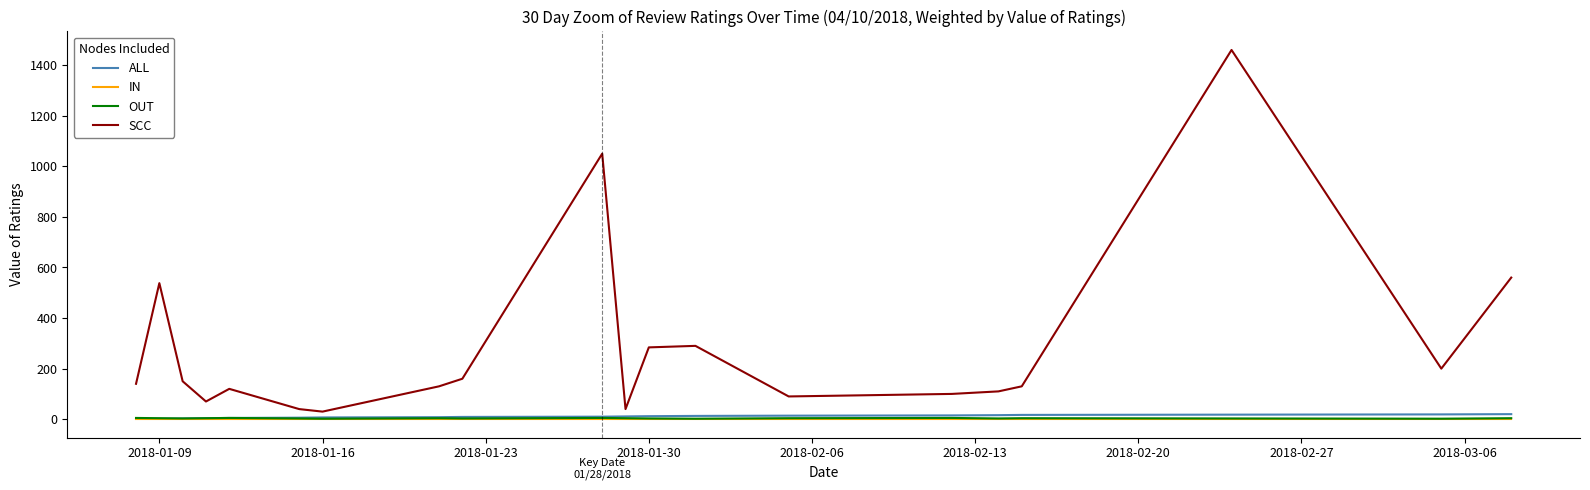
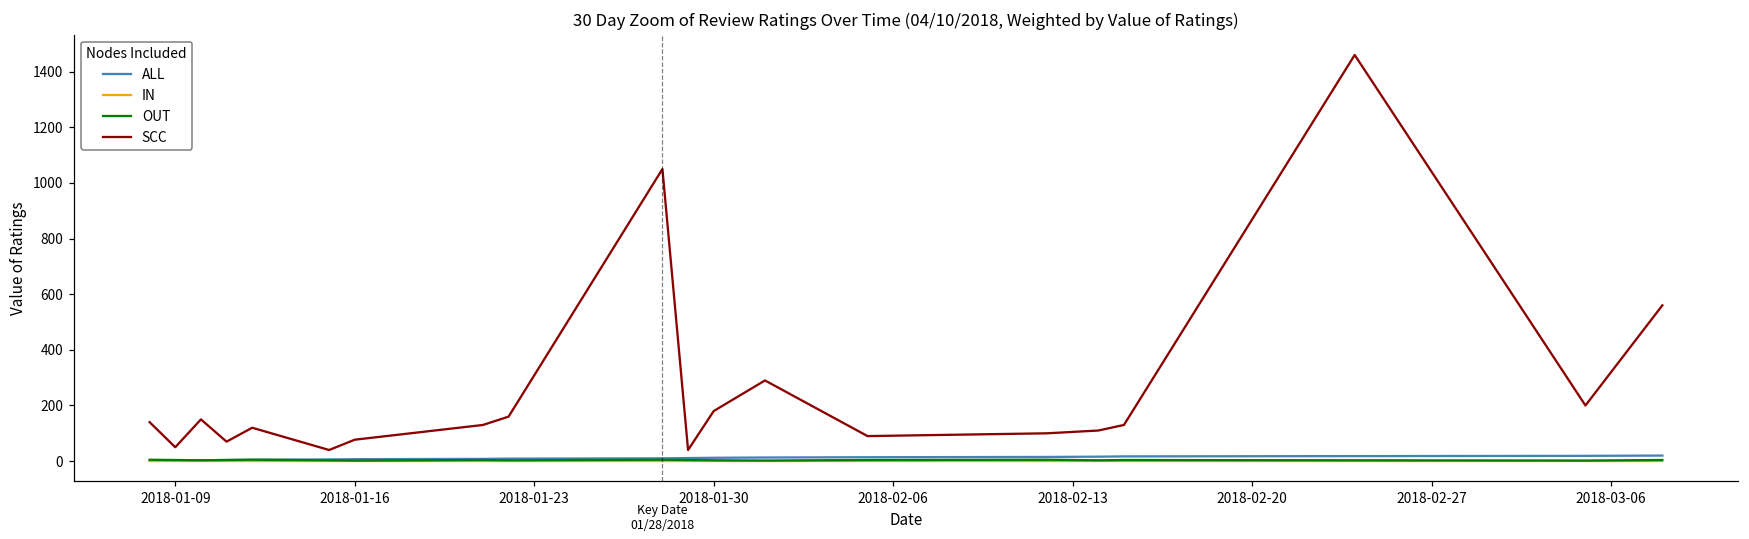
SCC, 2018-01-09: 540 -> 50
SCC, 2018-01-16: 30 -> 80
SCC, 2018-01-30: 280 -> 180
